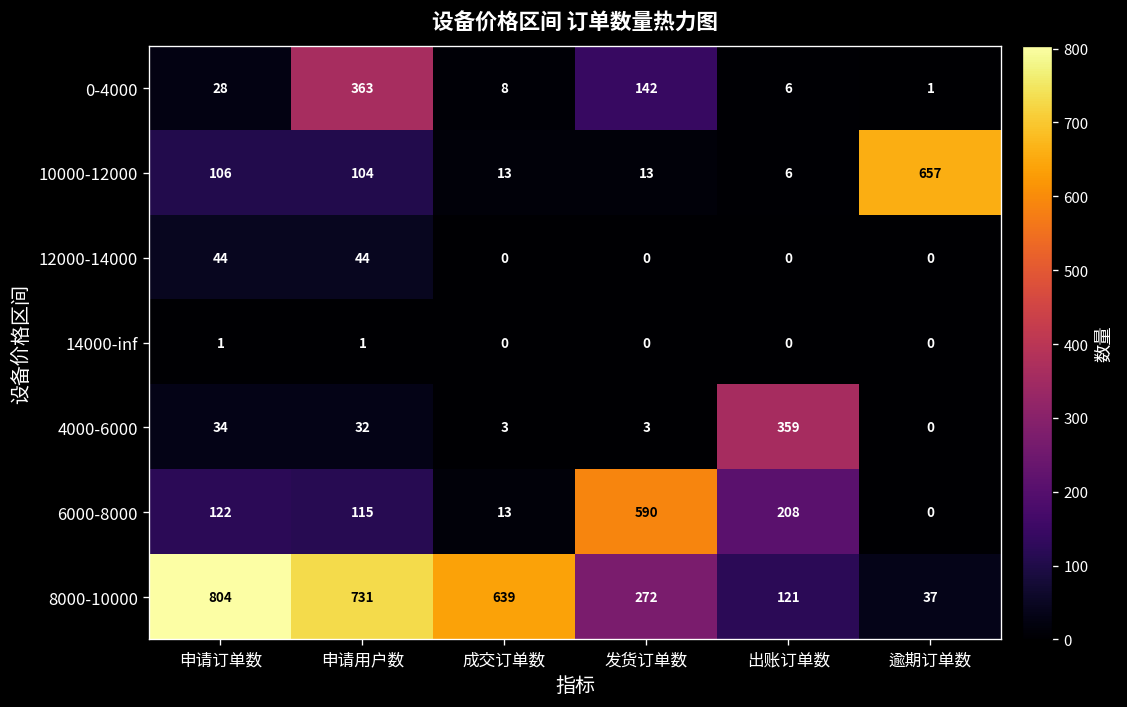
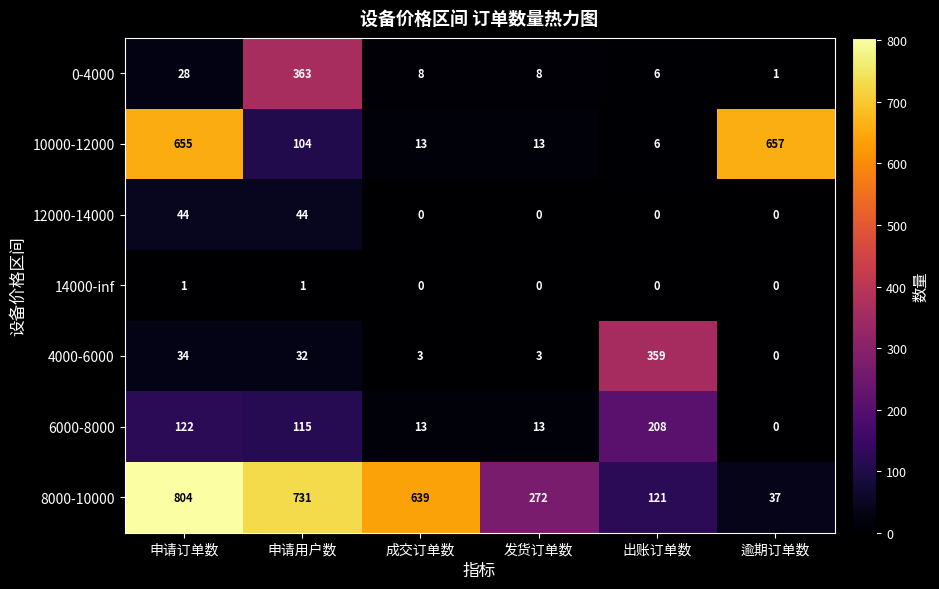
0-4000, 发货订单数: 142 -> 8
10000-12000, 申请订单数: 106 -> 655
6000-8000, 发货订单数: 590 -> 13
